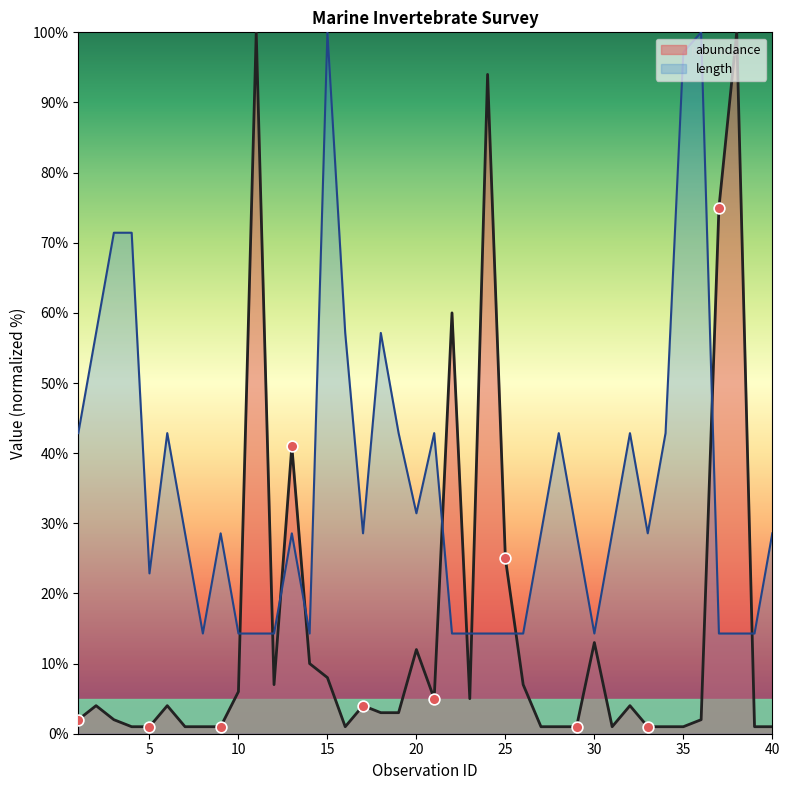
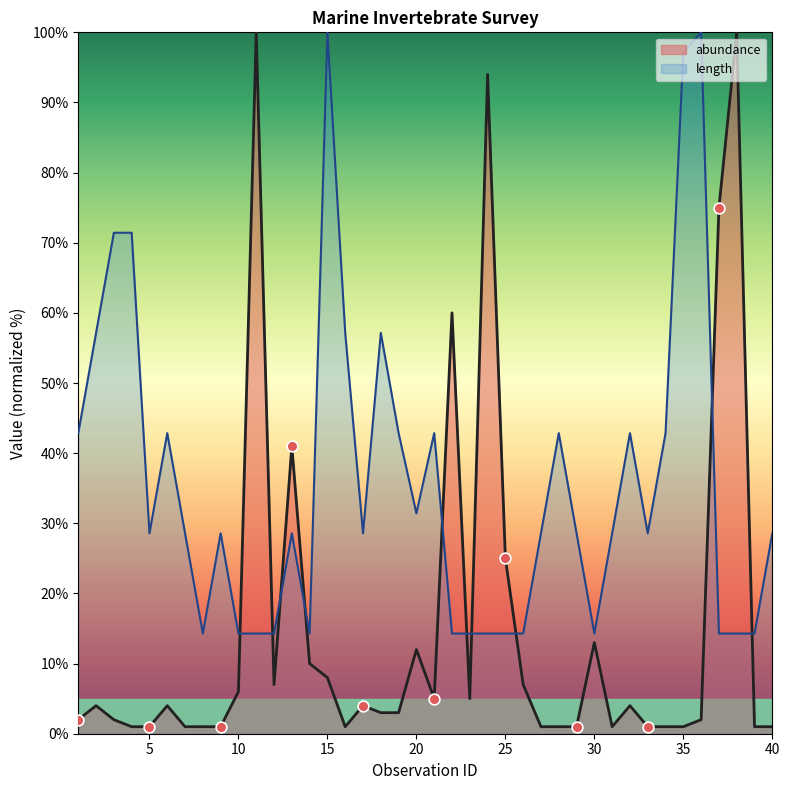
length, 5: 23% -> 29%
